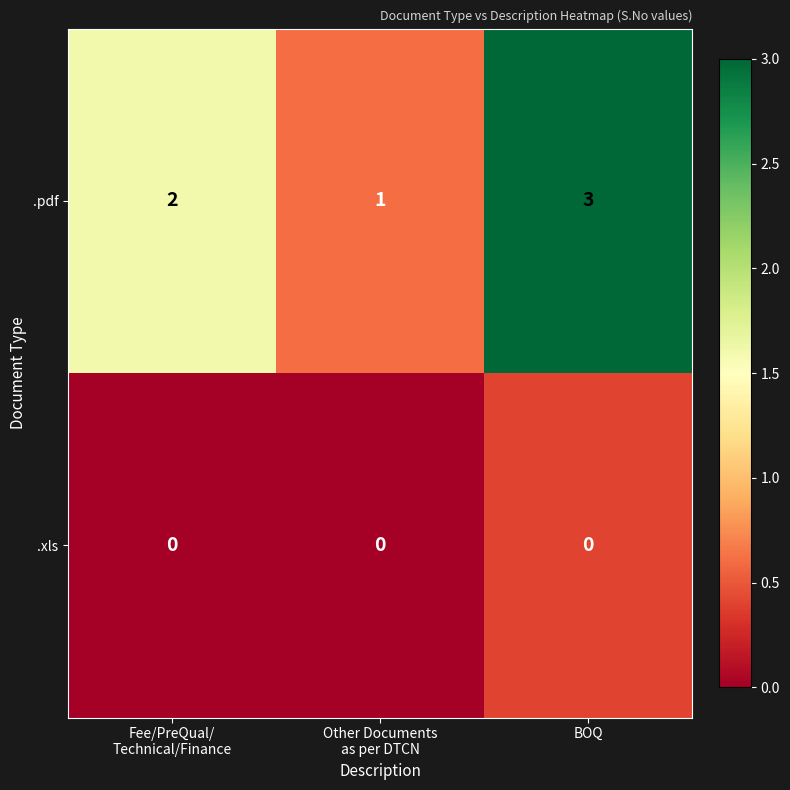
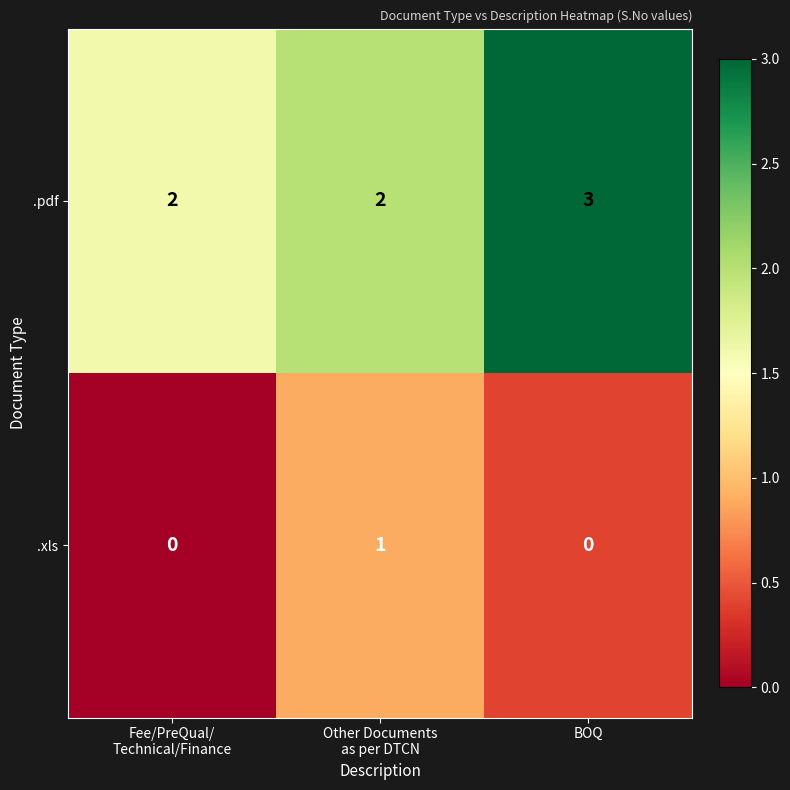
.pdf, Other Documents as per DTCN: 1 -> 2
.xls, Other Documents as per DTCN: 0 -> 1
